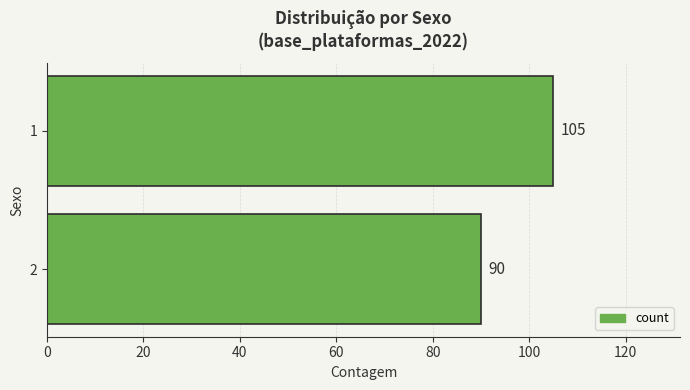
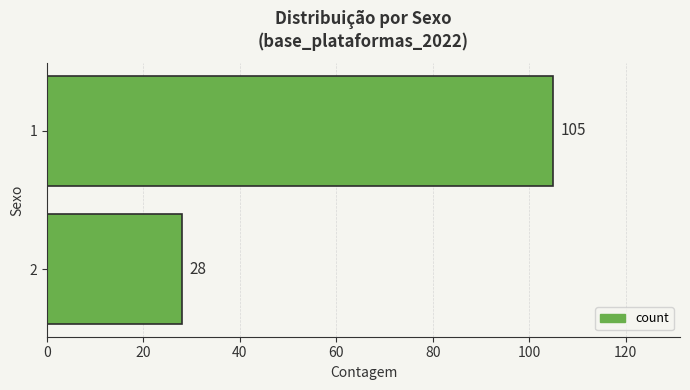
2: 90 -> 28
